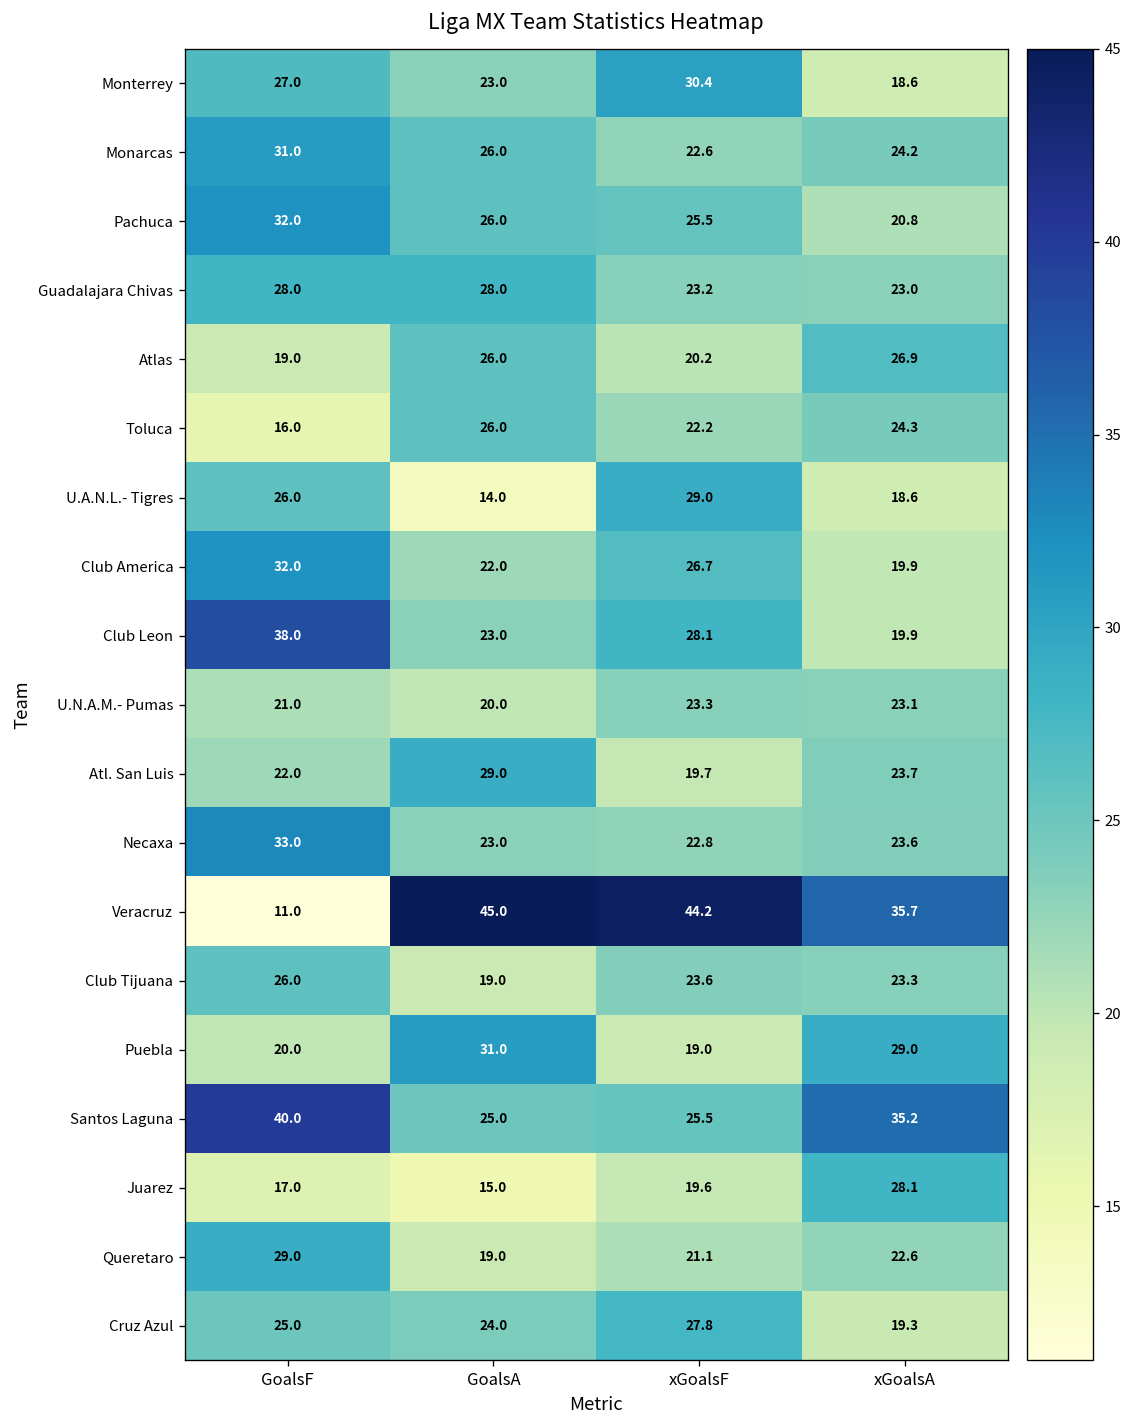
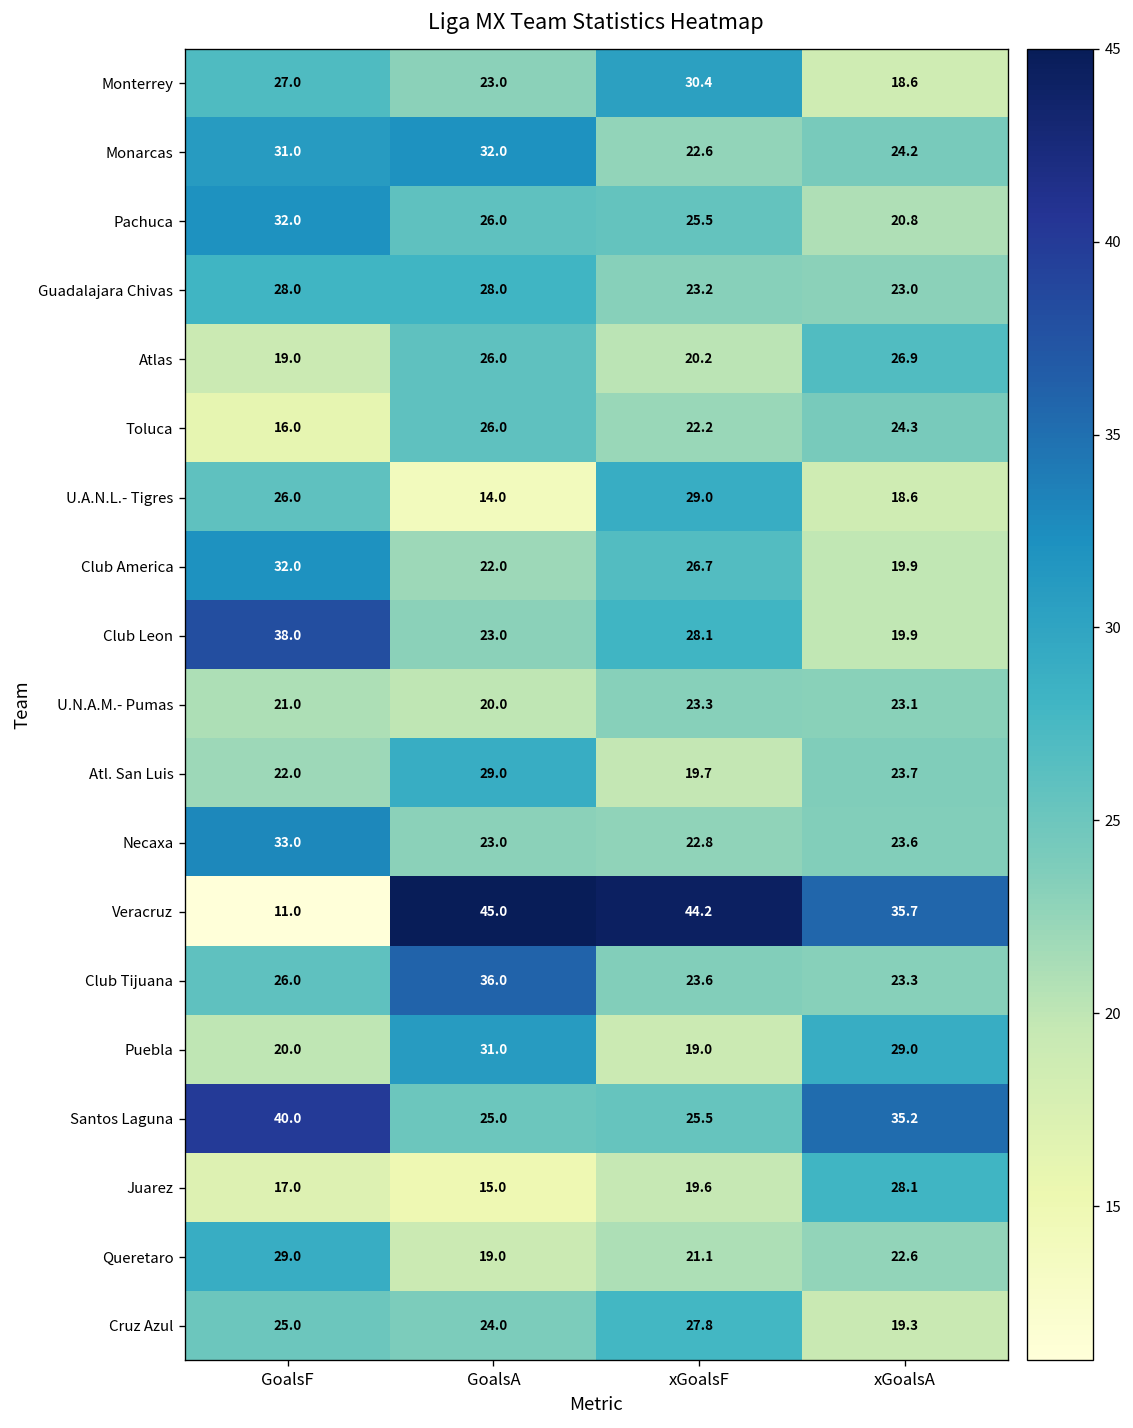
Monarcas, GoalsA: 26.0 -> 32.0
Club Tijuana, GoalsA: 19.0 -> 36.0
